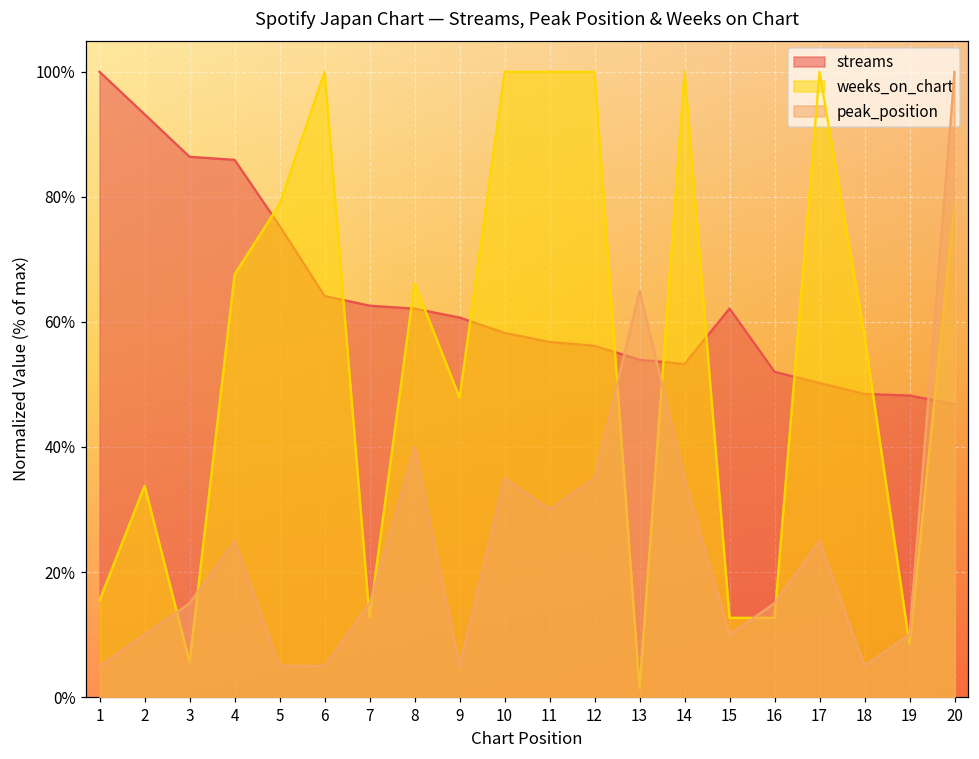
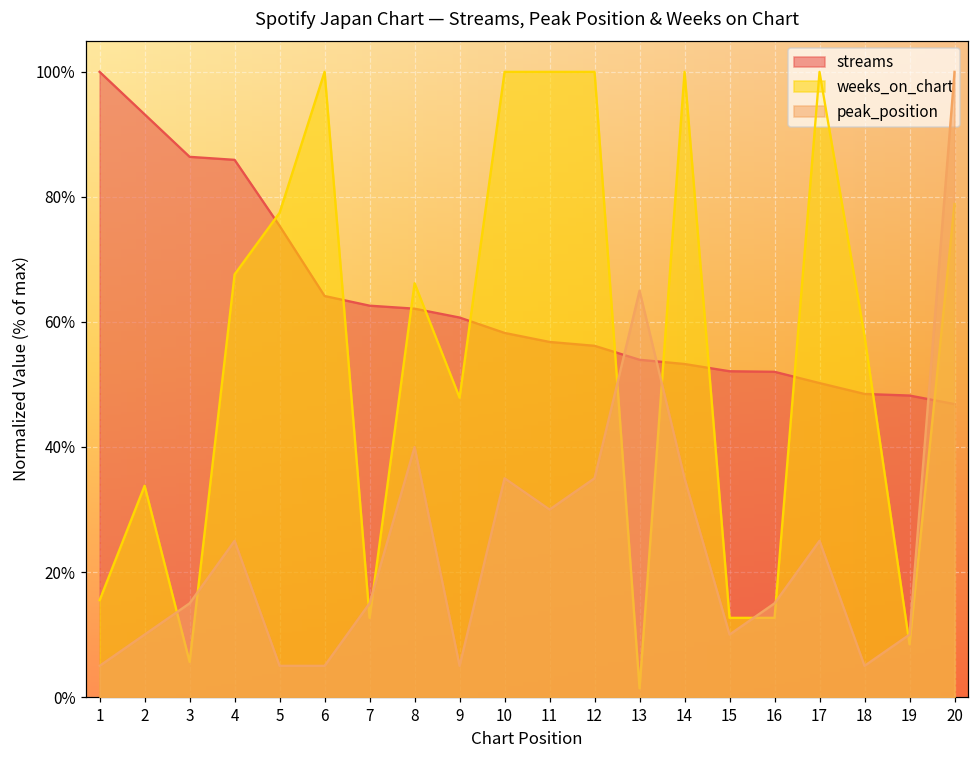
weeks_on_chart, 5: 79% -> 77%
streams, 15: 62% -> 52%
